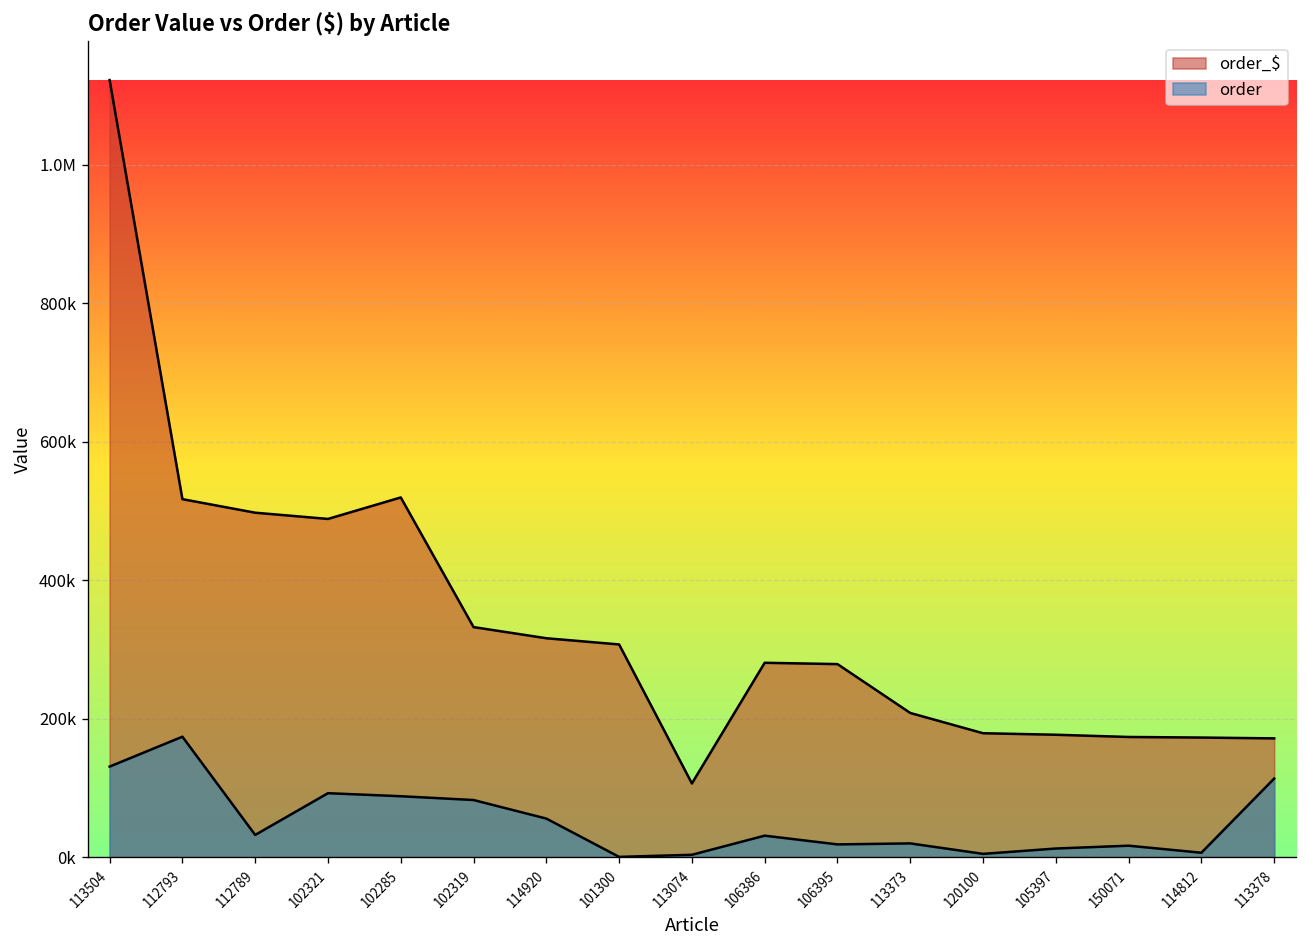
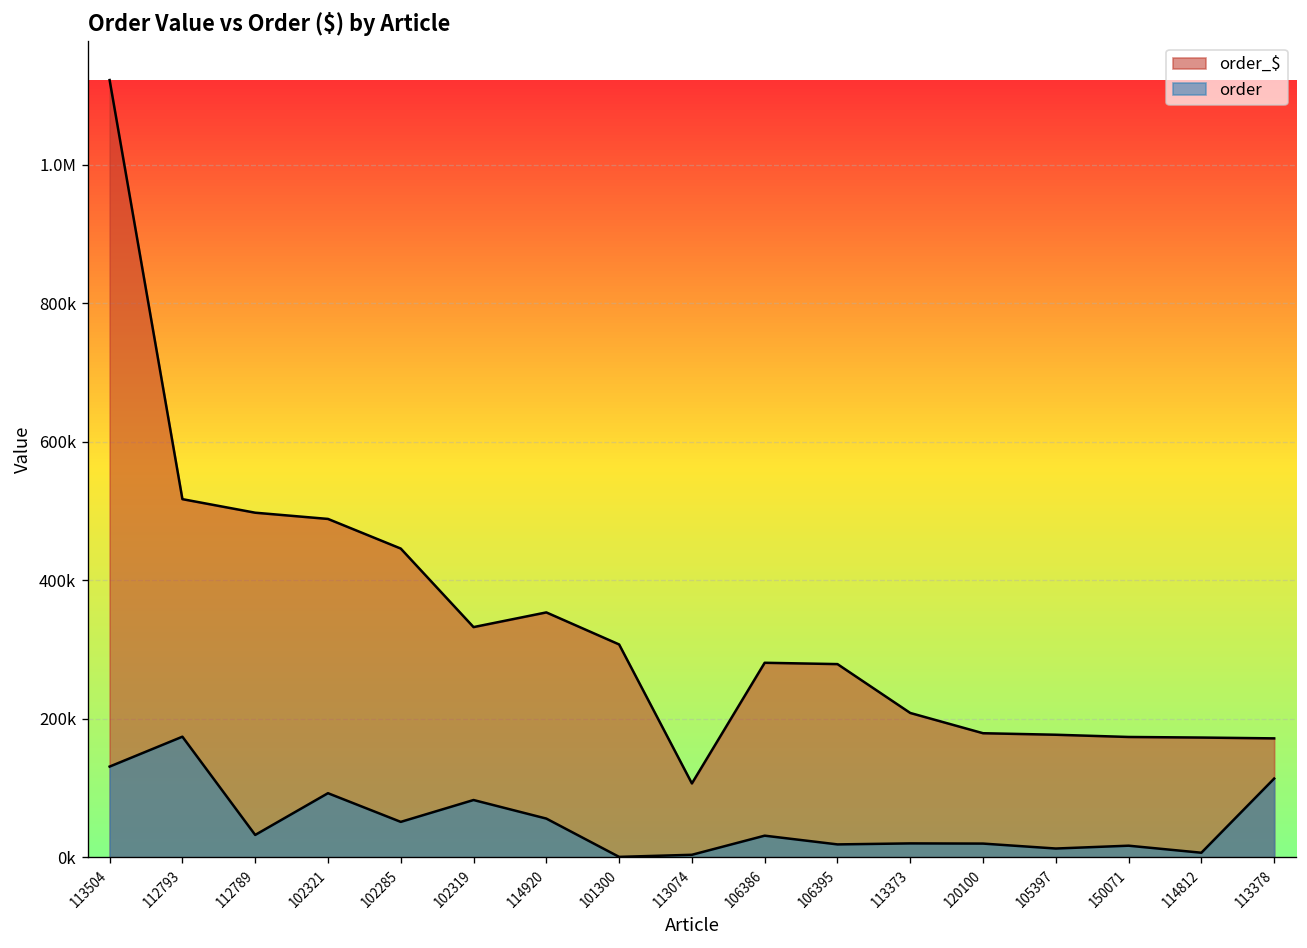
order_$, 102285: 520000 -> 450000
order, 102285: 90000 -> 50000
order_$, 114920: 320000 -> 350000
order, 120100: 0 -> 20000
